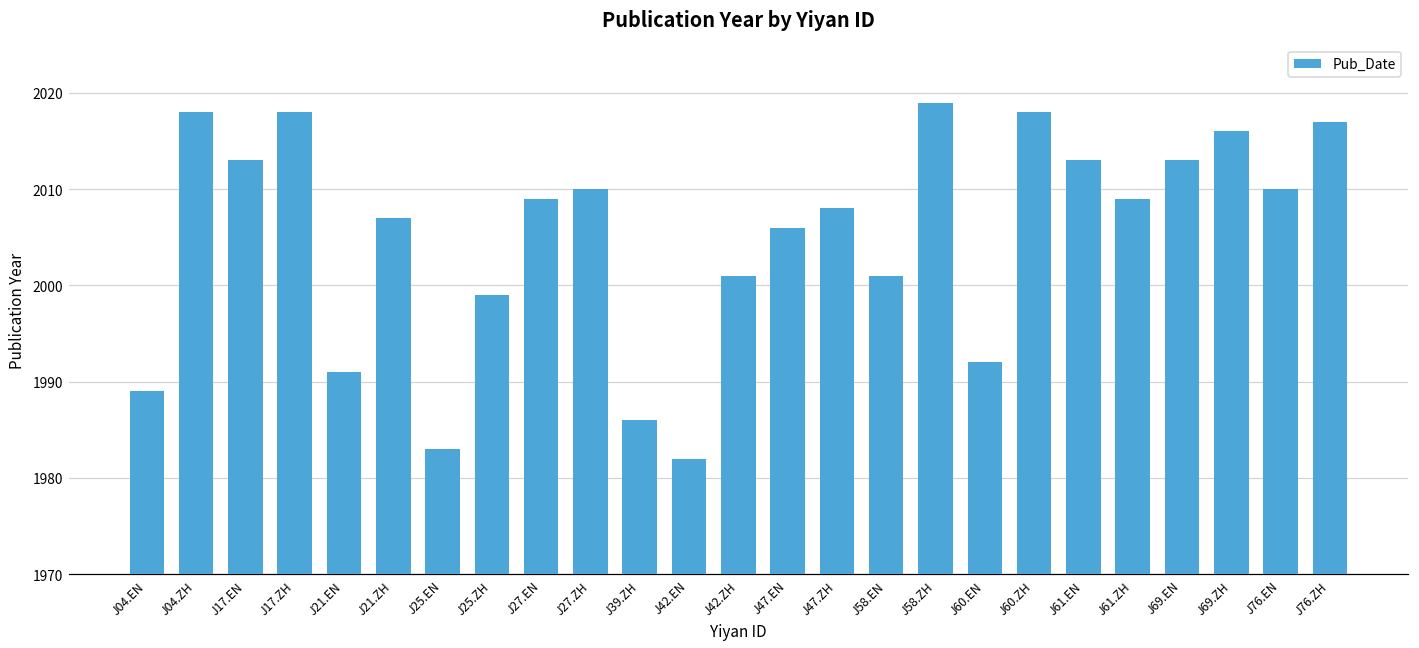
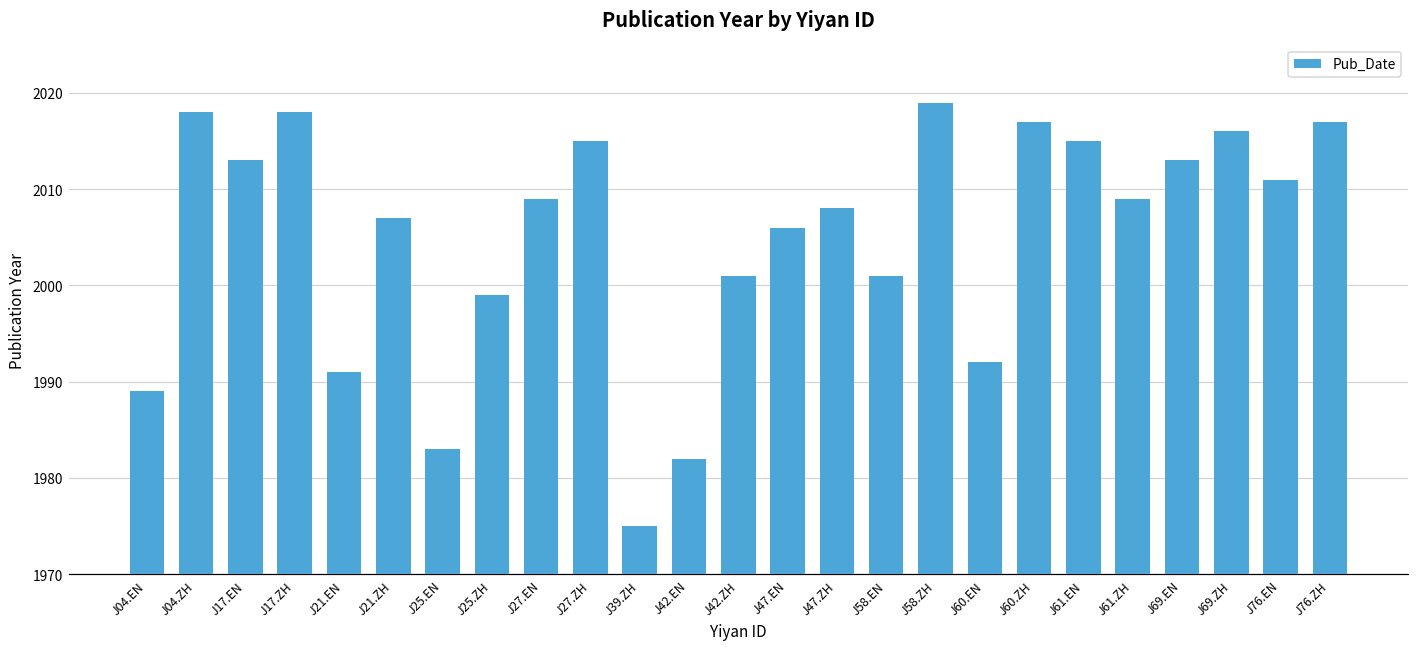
J27.ZH: 2010 -> 2015
J39.ZH: 1986 -> 1975
J60.ZH: 2018 -> 2017
J61.EN: 2013 -> 2015
J76.EN: 2010 -> 2011
